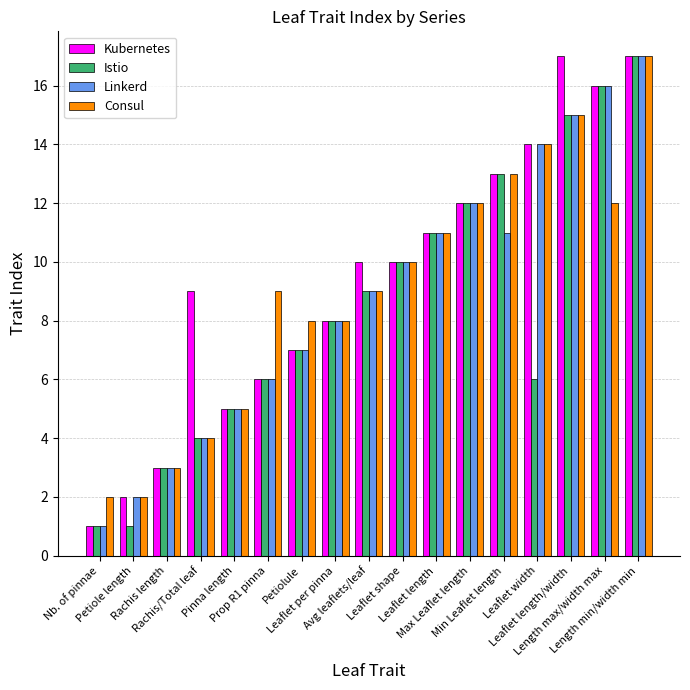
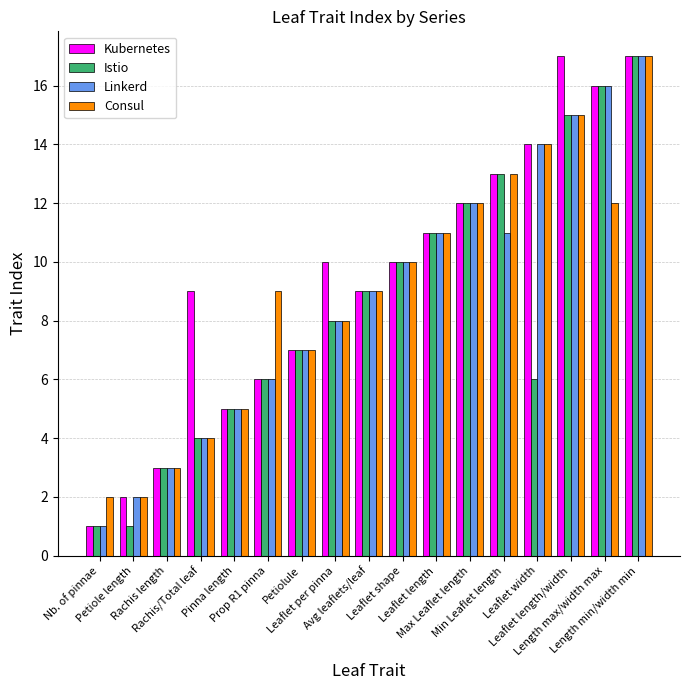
Consul, Petiolule: 8 -> 7
Kubernetes, Leaflet per pinna: 8 -> 10
Kubernetes, Avg leaflets/leaf: 10 -> 9
